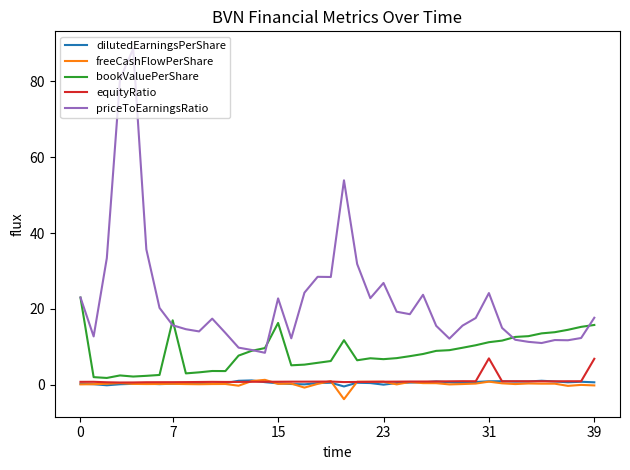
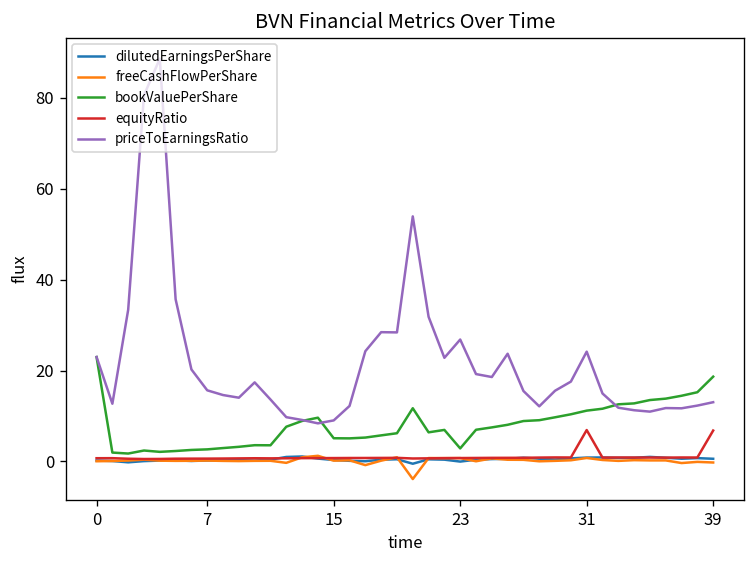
bookValuePerShare, 7: 17 -> 3
bookValuePerShare, 15: 16 -> 5
priceToEarningsRatio, 15: 23 -> 9
bookValuePerShare, 23: 7 -> 3
bookValuePerShare, 39: 16 -> 19
priceToEarningsRatio, 39: 18 -> 13
